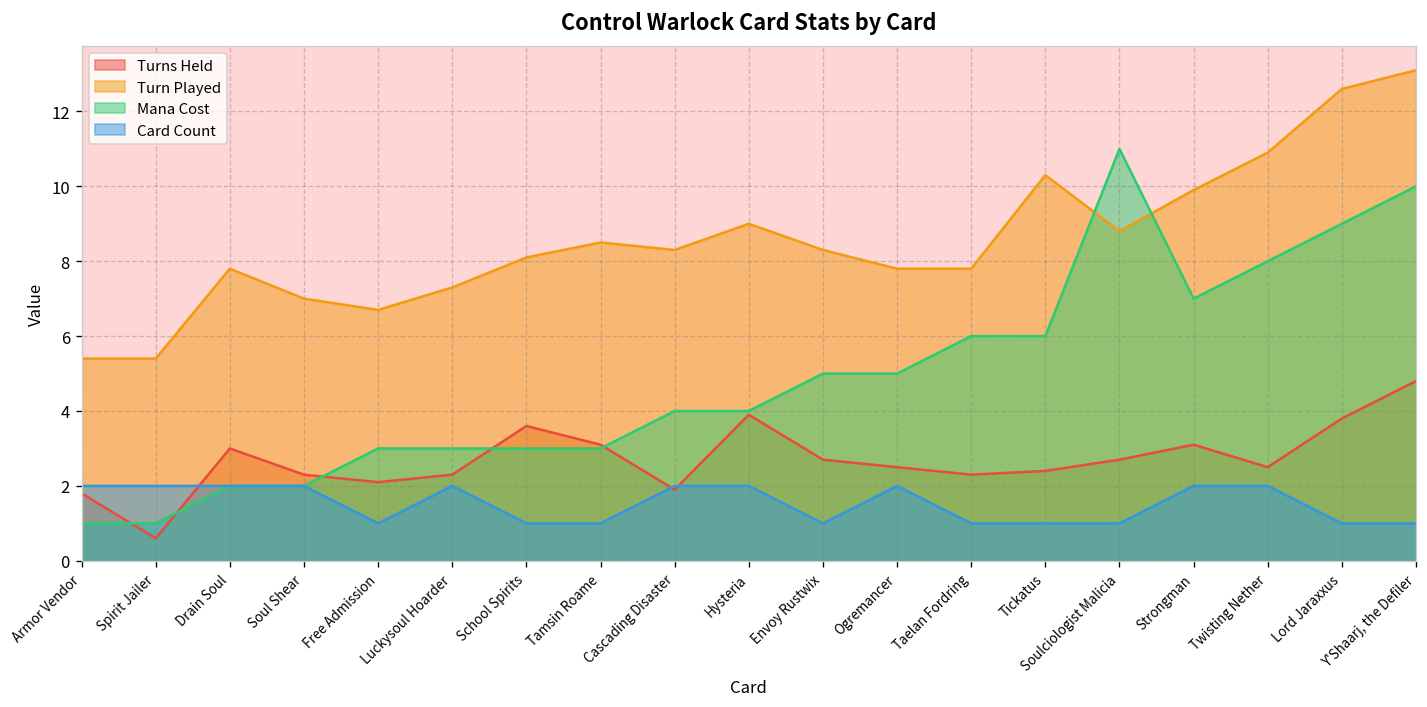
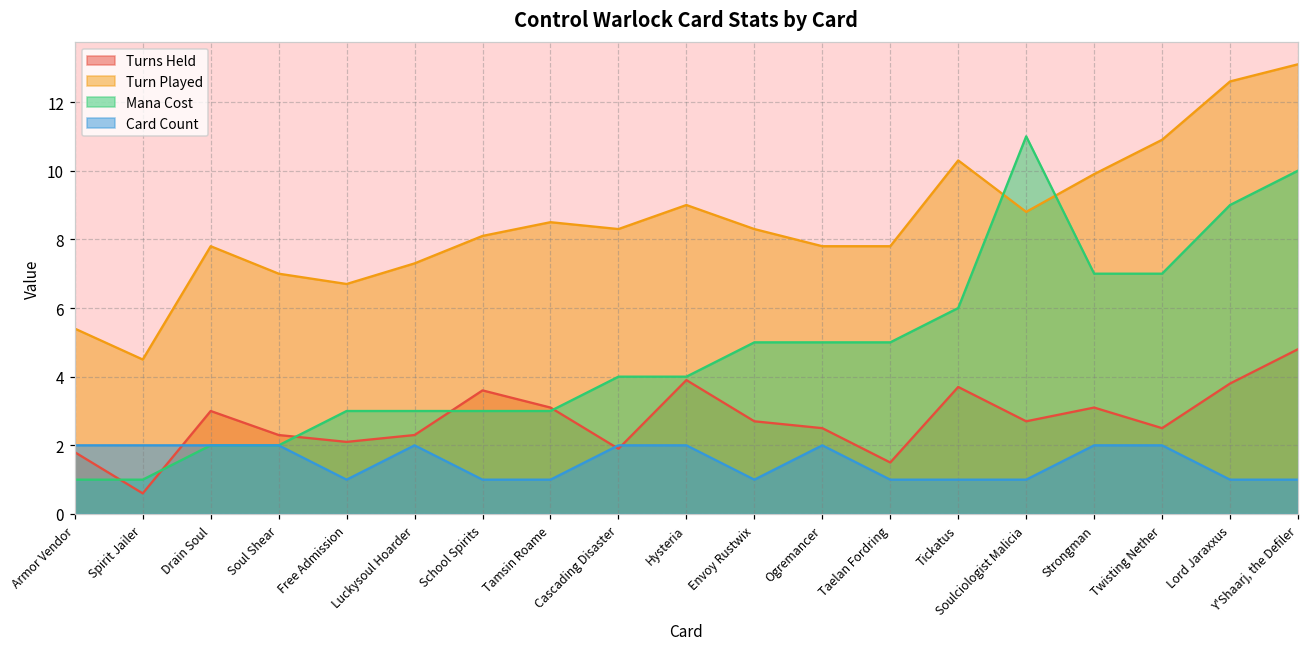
Turn Played, Spirit Jailer: 5.4 -> 4.5
Turns Held, Taelan Fordring: 2.3 -> 1.5
Mana Cost, Taelan Fordring: 6 -> 5
Turns Held, Tickatus: 2.4 -> 3.7
Mana Cost, Twisting Nether: 8 -> 7
